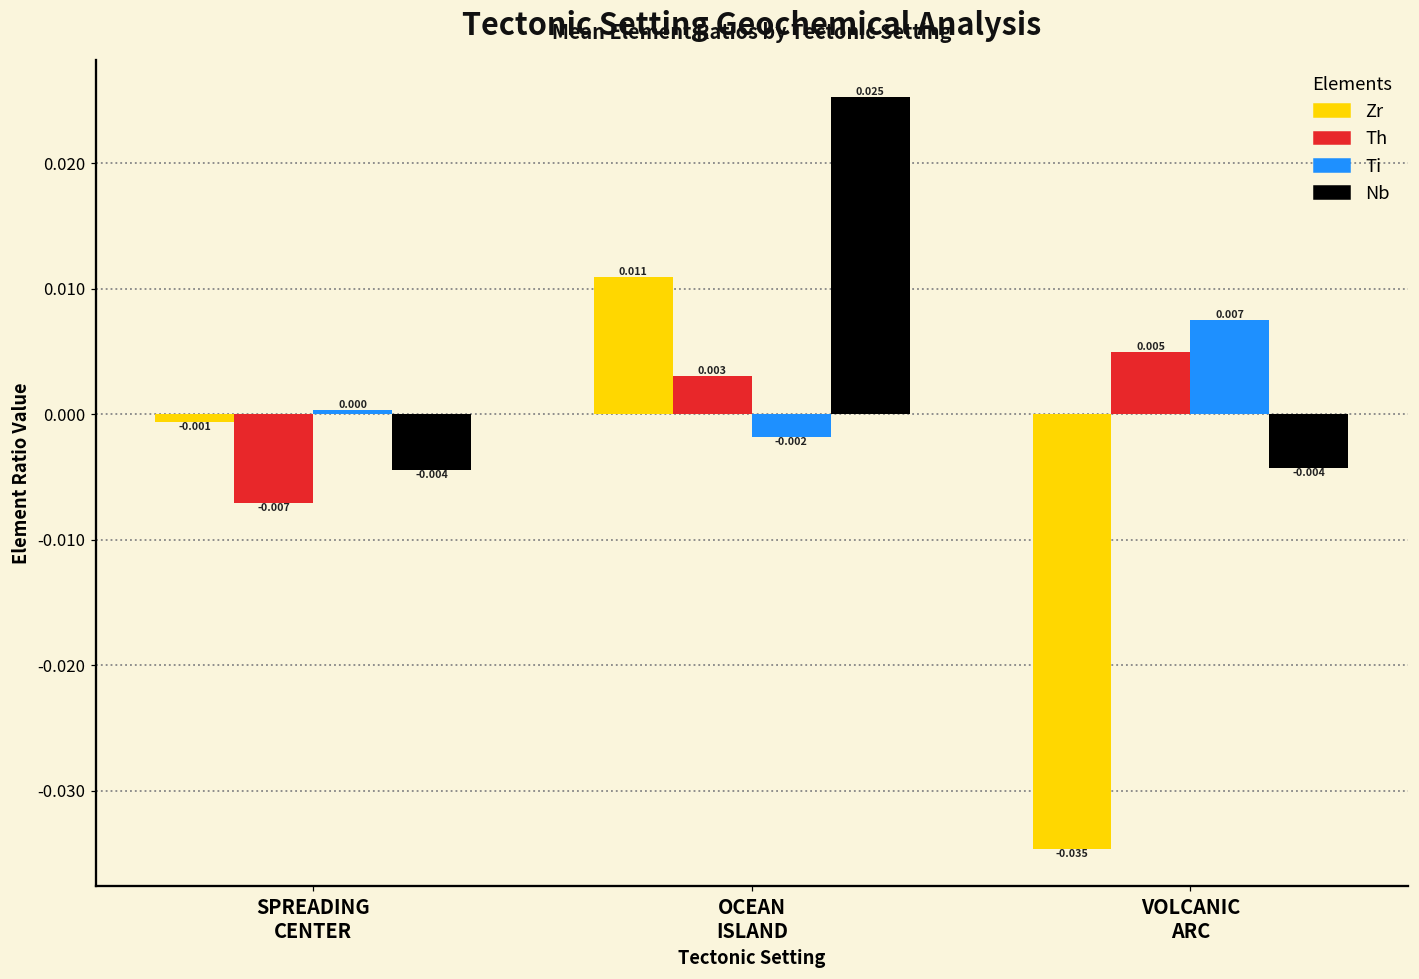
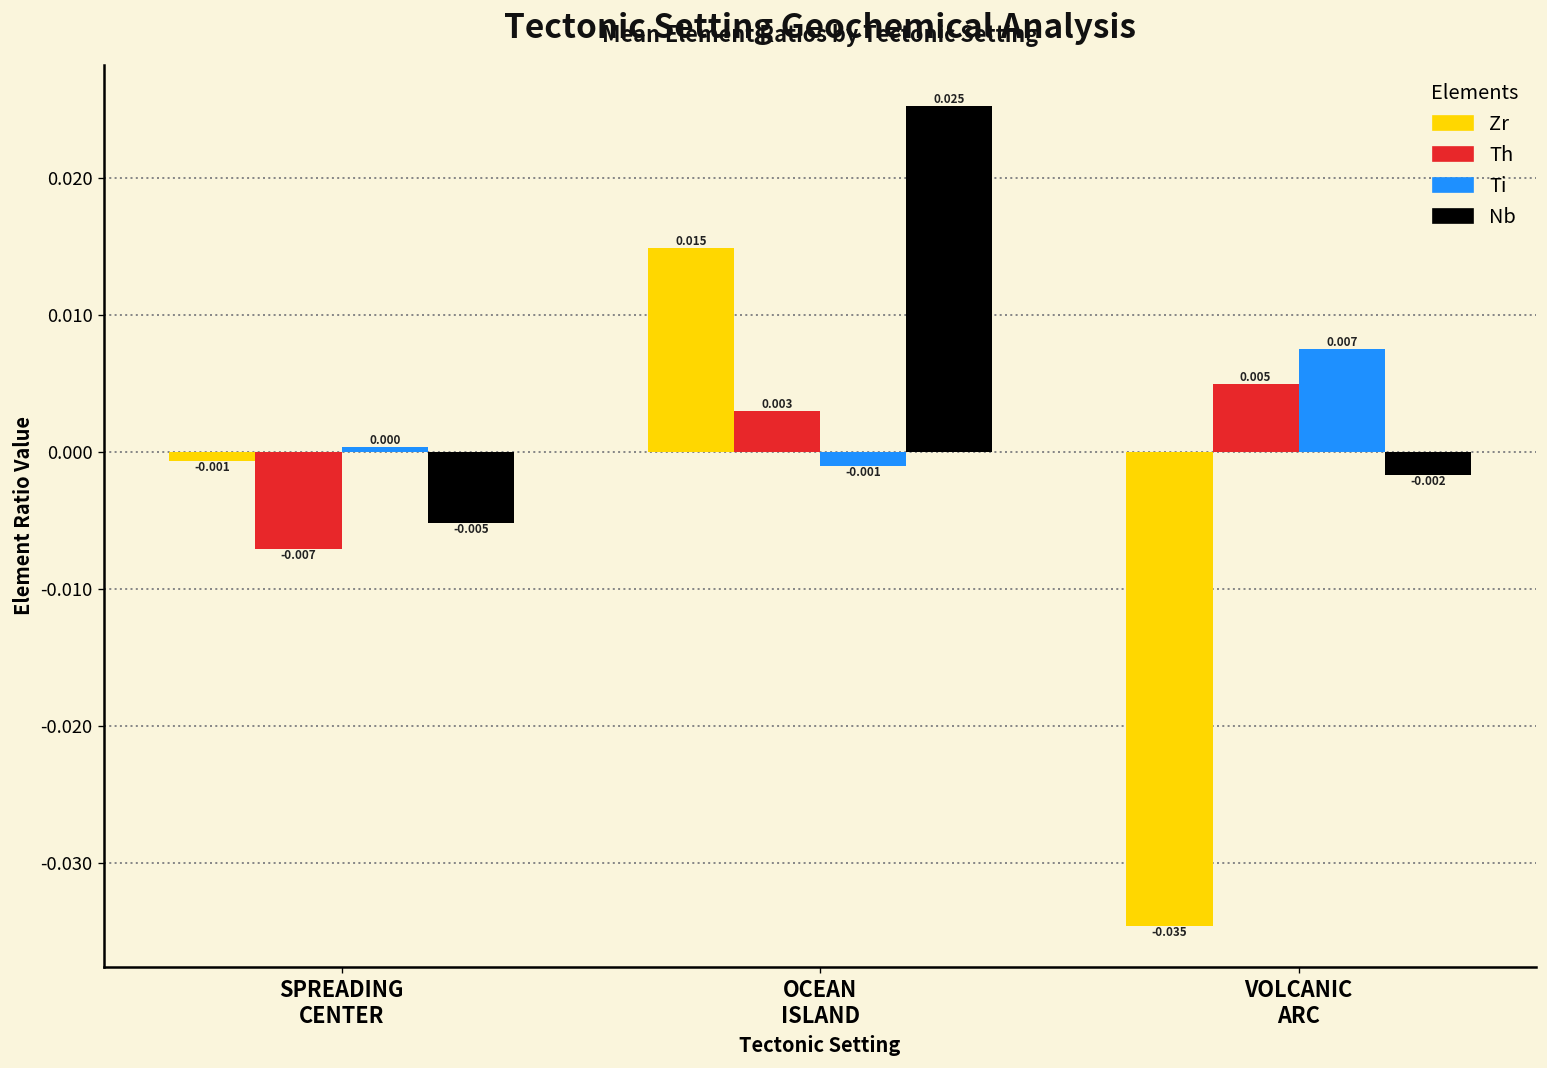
Nb, SPREADING CENTER: -0.004 -> -0.005
Zr, OCEAN ISLAND: 0.011 -> 0.015
Ti, OCEAN ISLAND: -0.002 -> -0.001
Nb, VOLCANIC ARC: -0.004 -> -0.002
